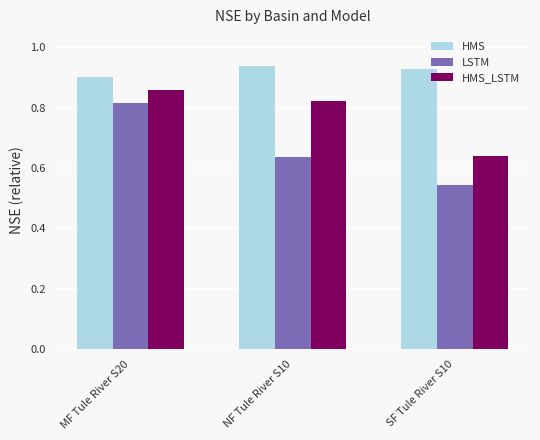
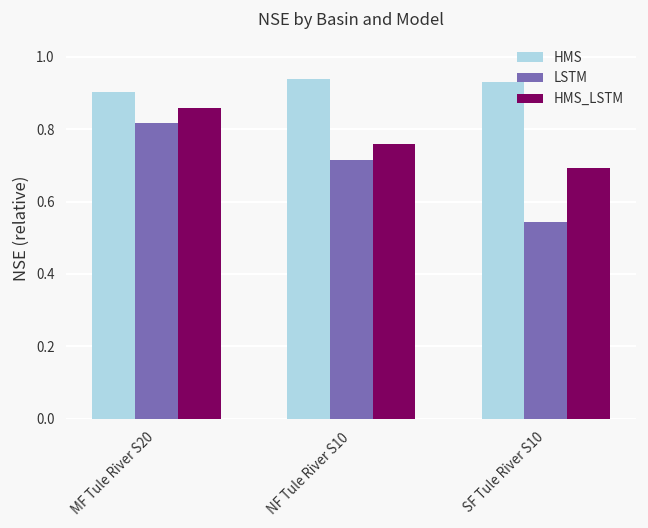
LSTM, NF Tule River S10: 0.64 -> 0.71
HMS_LSTM, NF Tule River S10: 0.82 -> 0.76
HMS_LSTM, SF Tule River S10: 0.64 -> 0.69
